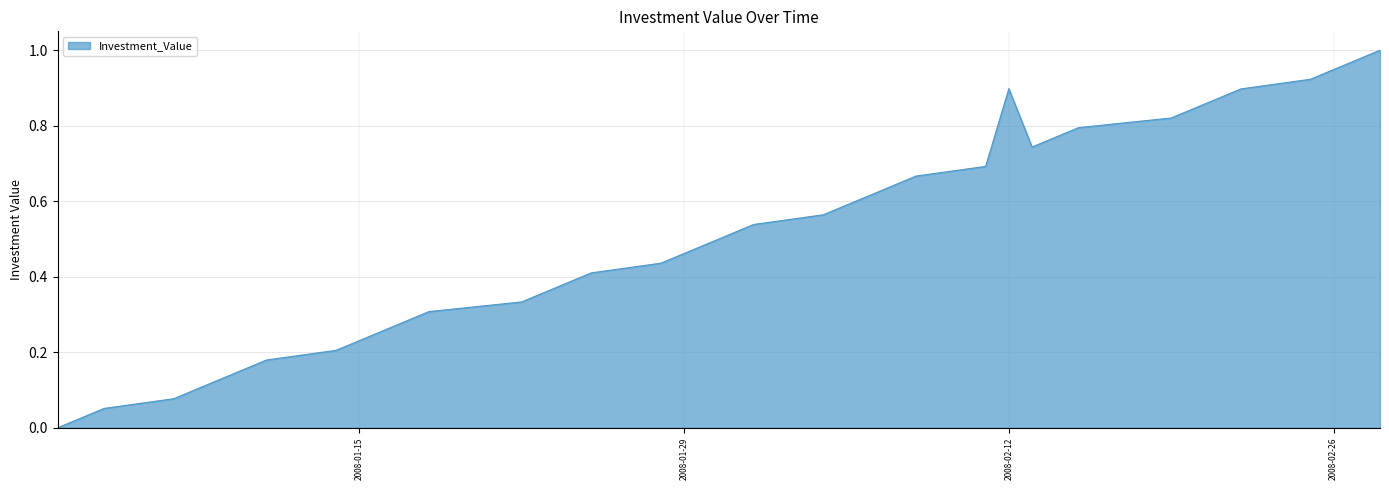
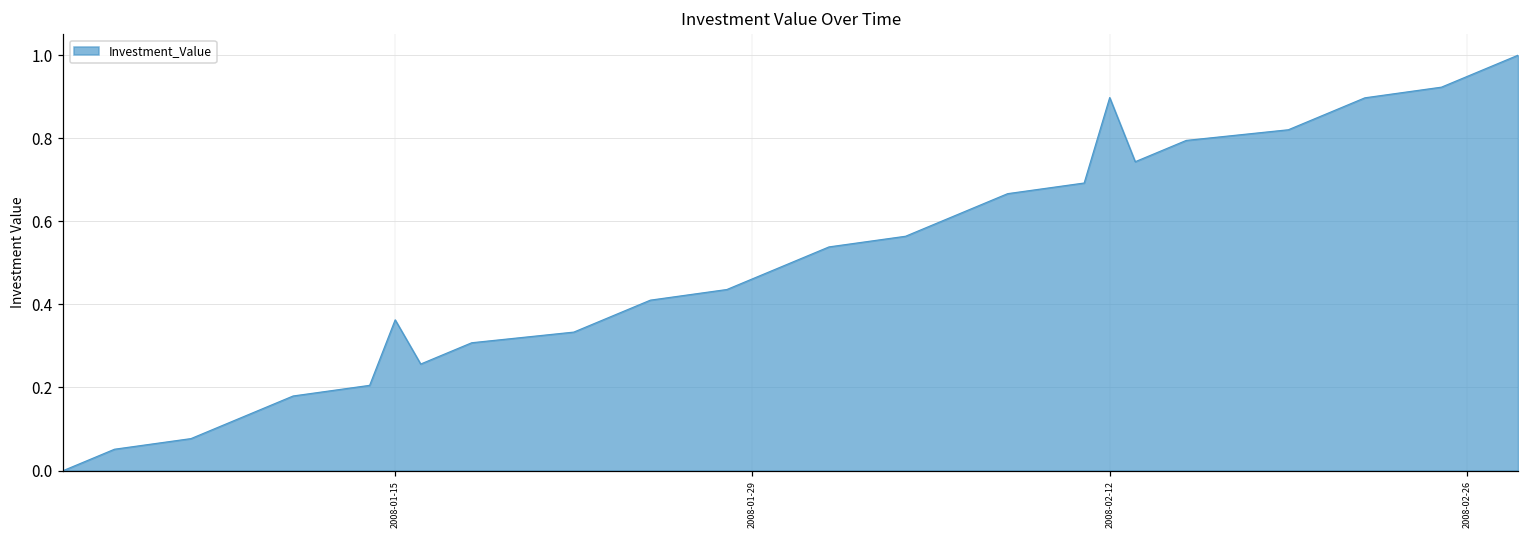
2008-01-15: 0.23 -> 0.36
